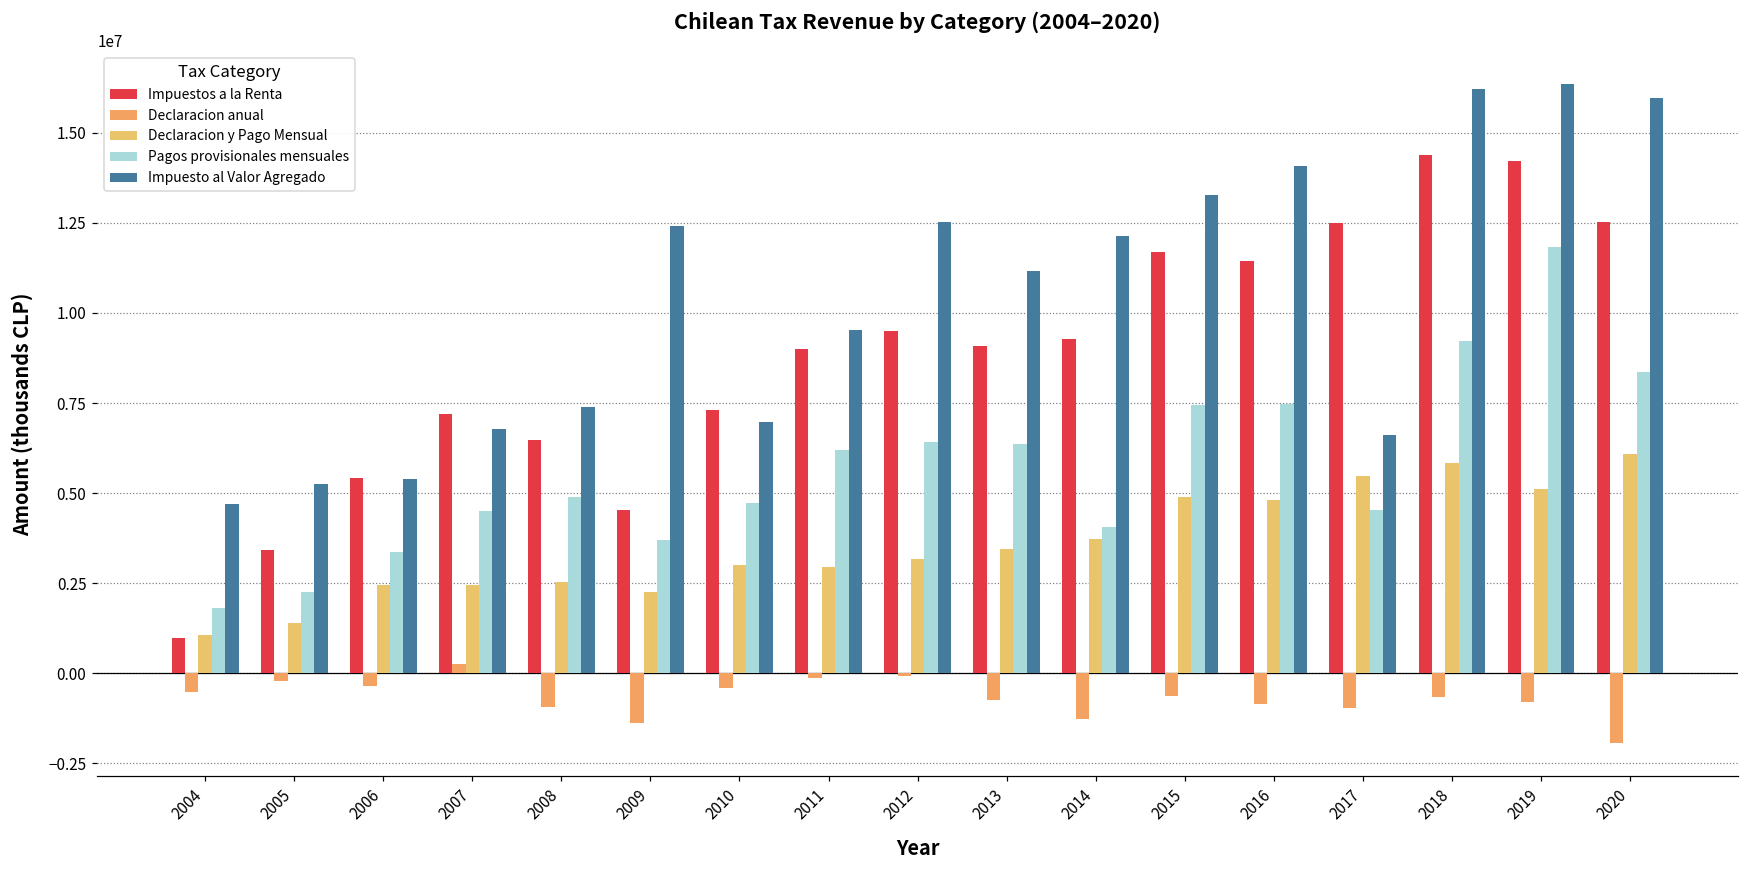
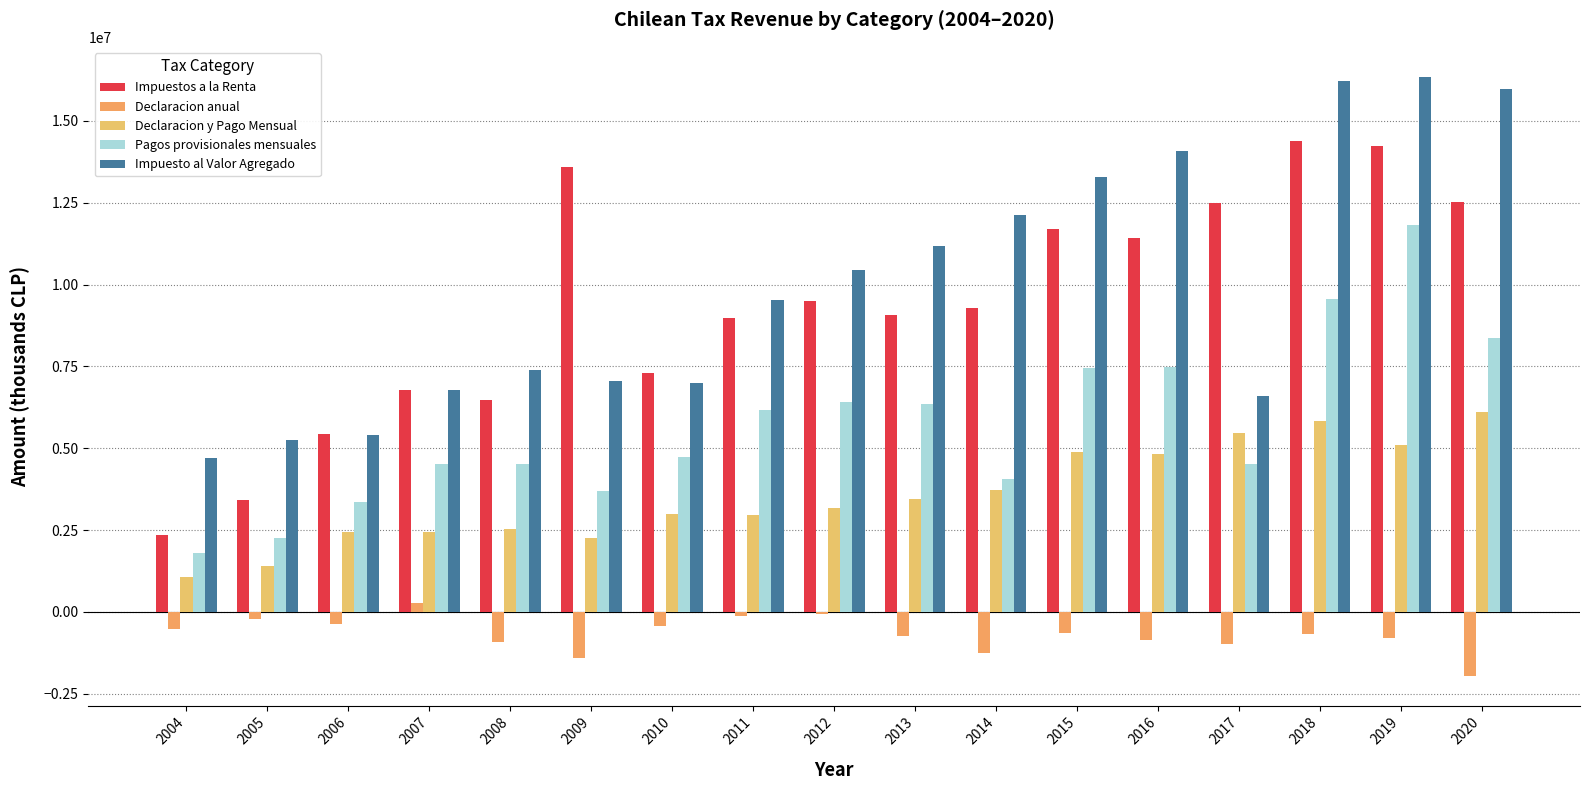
Impuestos a la Renta, 2004: 1000000 -> 2300000
Impuestos a la Renta, 2007: 7200000 -> 6800000
Pagos provisionales mensuales, 2008: 4900000 -> 4500000
Impuestos a la Renta, 2009: 4500000 -> 13600000
Impuesto al Valor Agregado, 2009: 12400000 -> 7100000
Impuesto al Valor Agregado, 2012: 12500000 -> 10400000
Pagos provisionales mensuales, 2018: 9200000 -> 9600000
